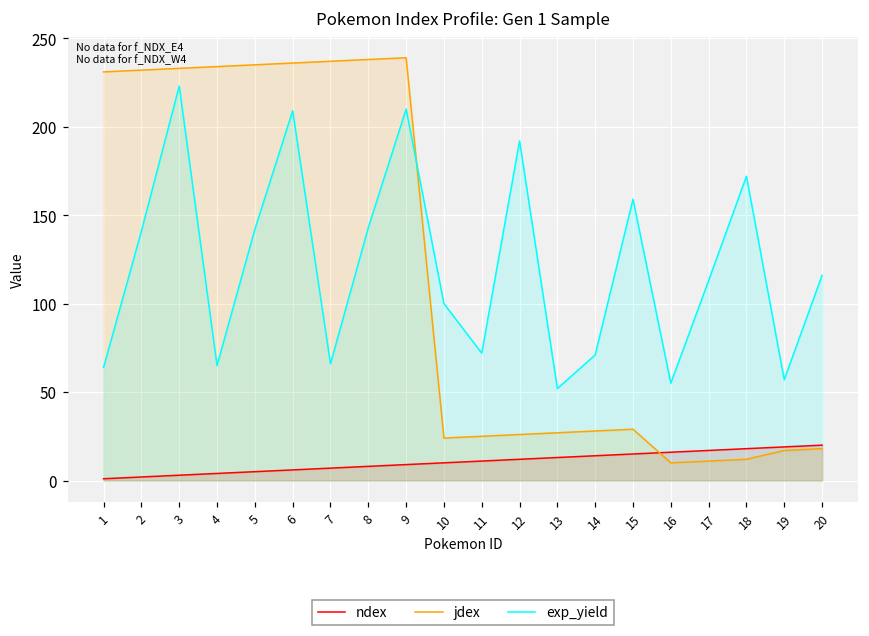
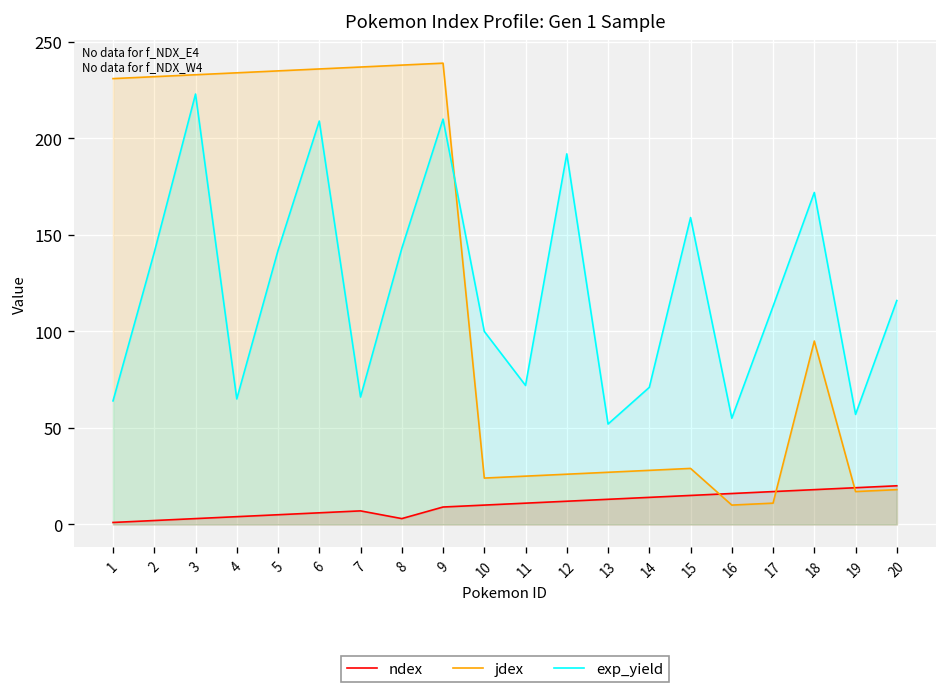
ndex, 8: 8 -> 3
jdex, 18: 12 -> 95
